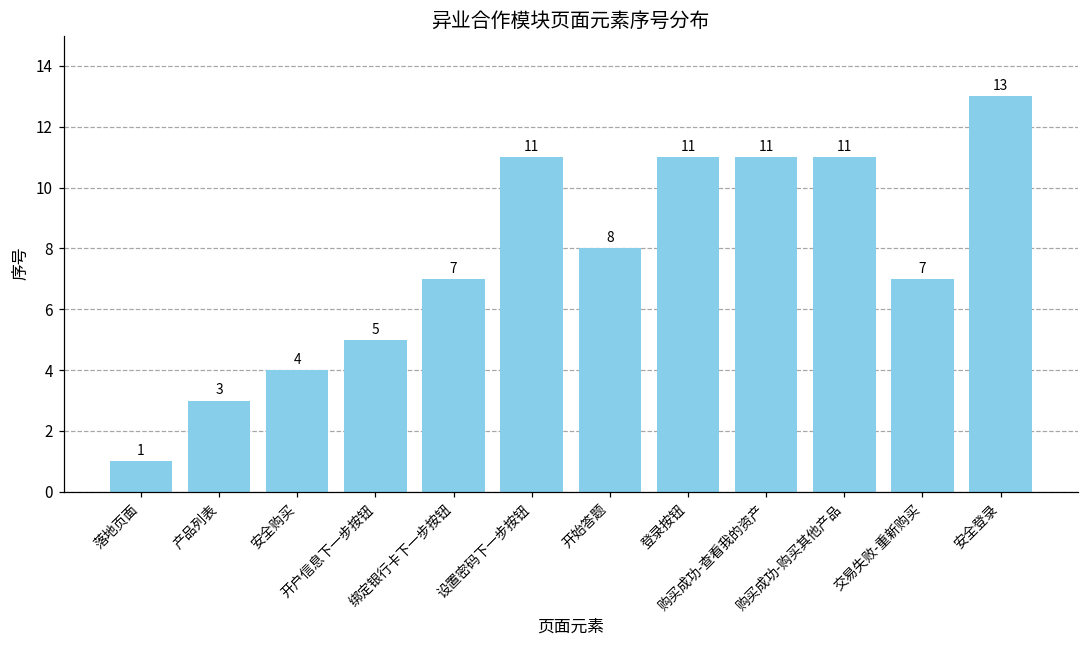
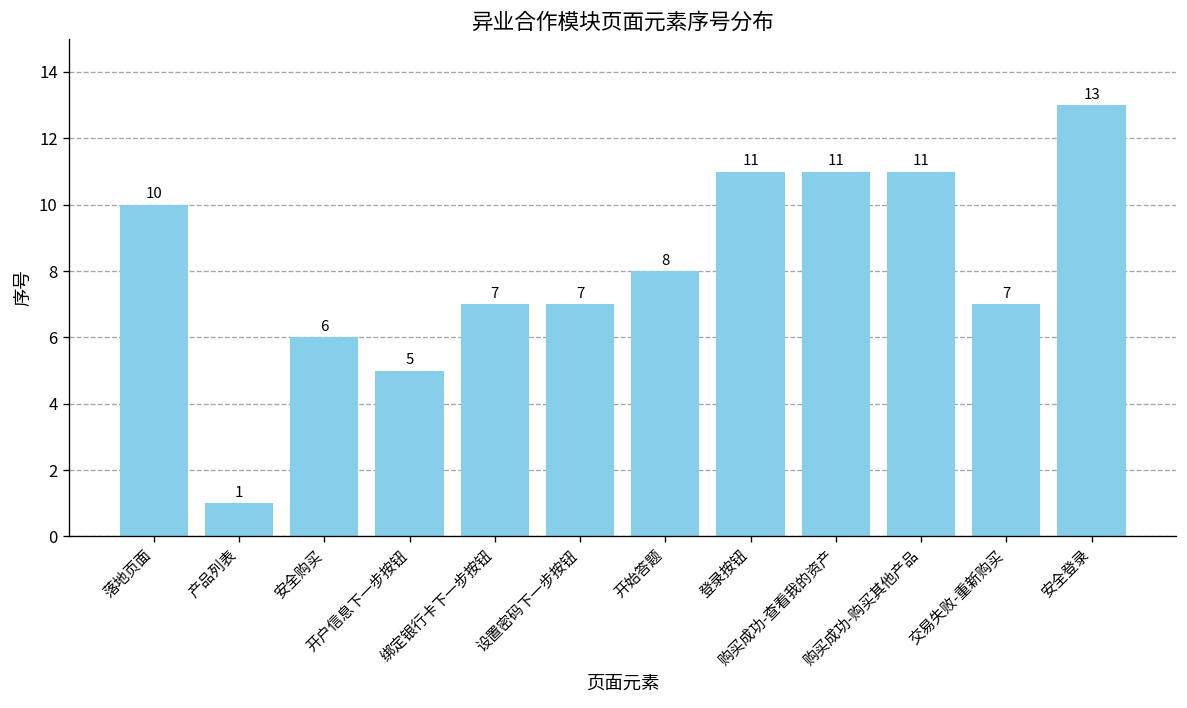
落地页面: 1 -> 10
产品列表: 3 -> 1
安全购买: 4 -> 6
设置密码下一步按钮: 11 -> 7
